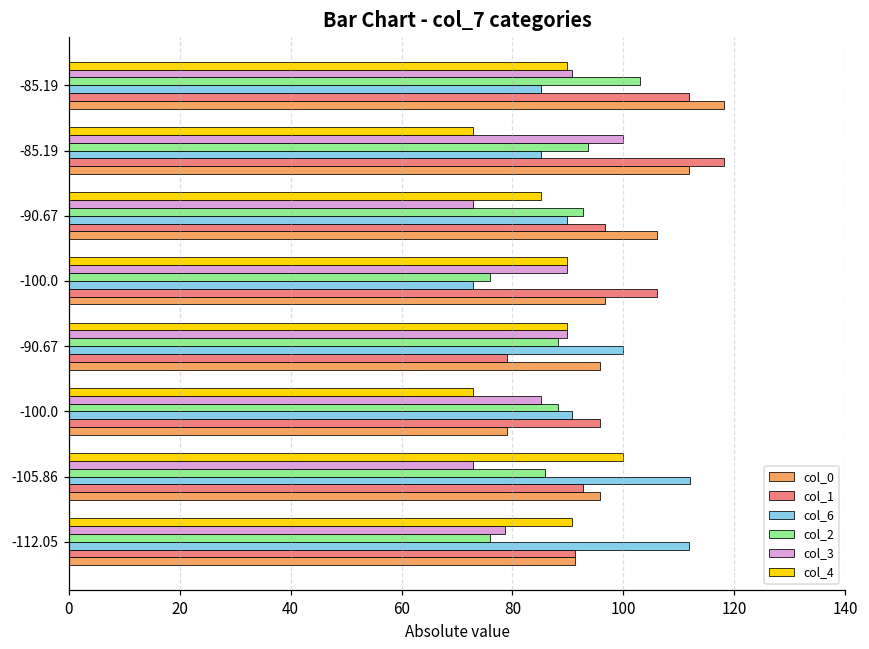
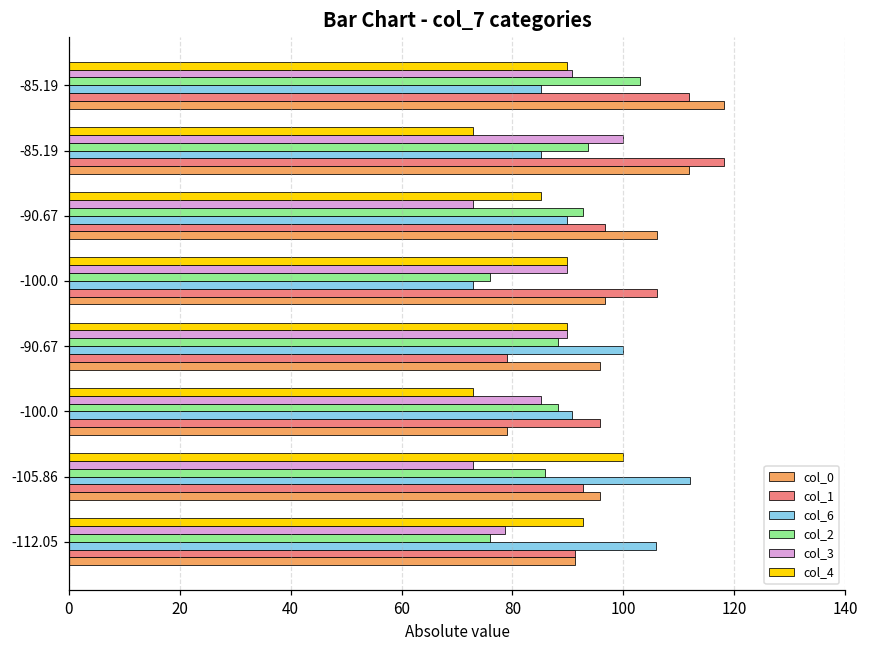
col_4, -112.05: 91 -> 93
col_6, -112.05: 112 -> 106
